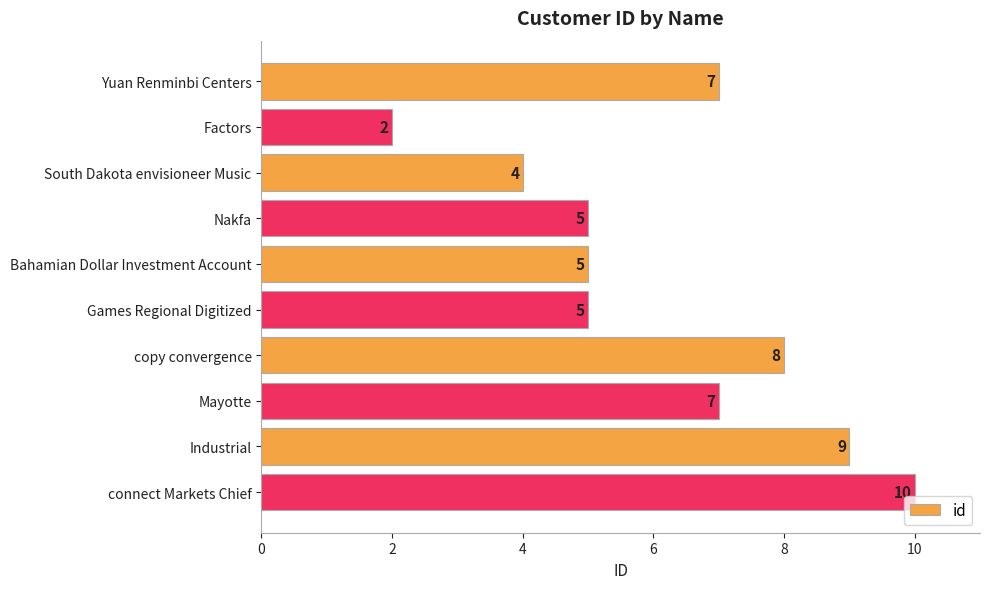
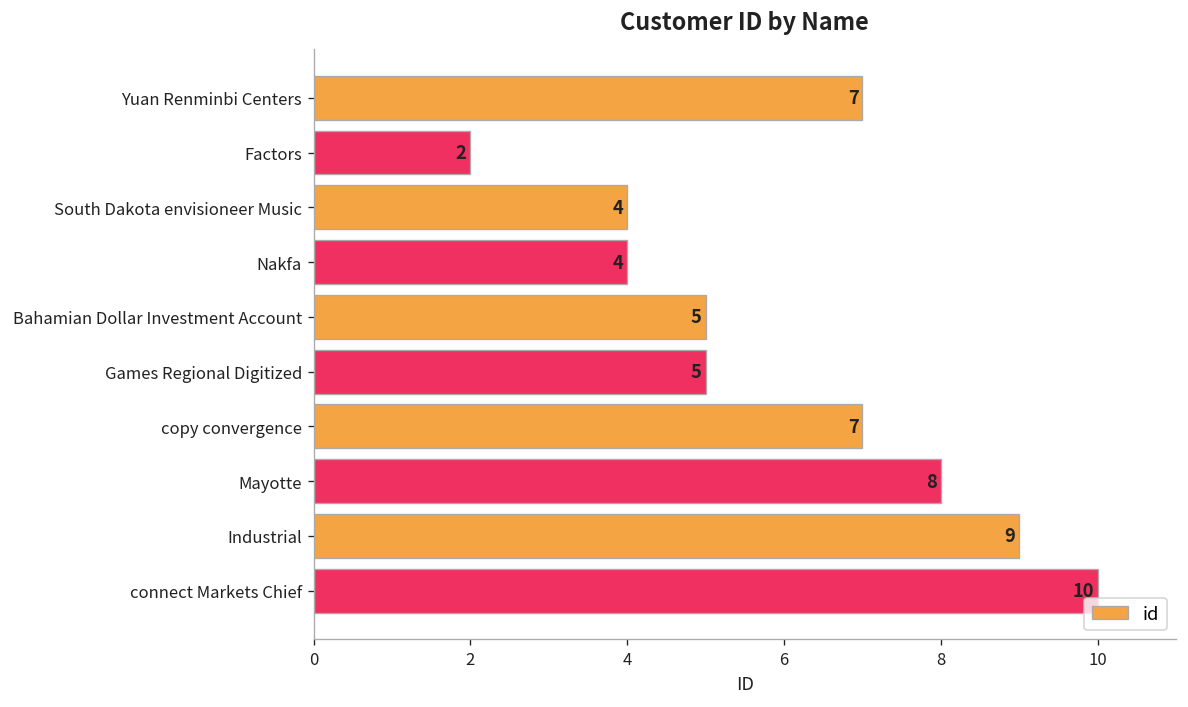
Nakfa: 5 -> 4
copy convergence: 8 -> 7
Mayotte: 7 -> 8
